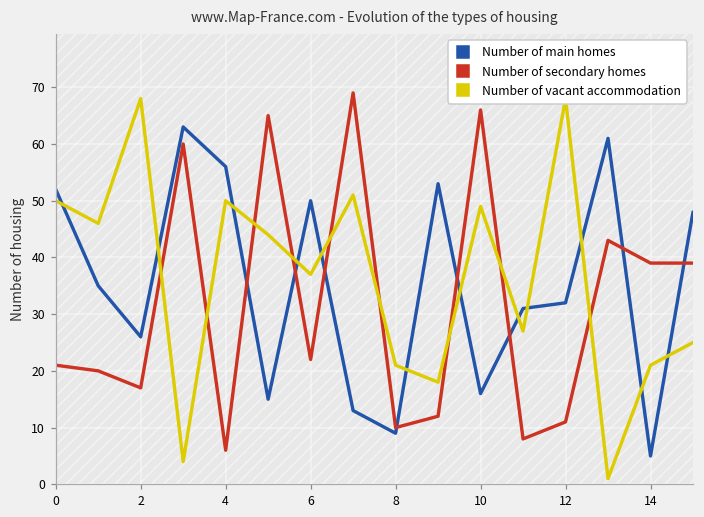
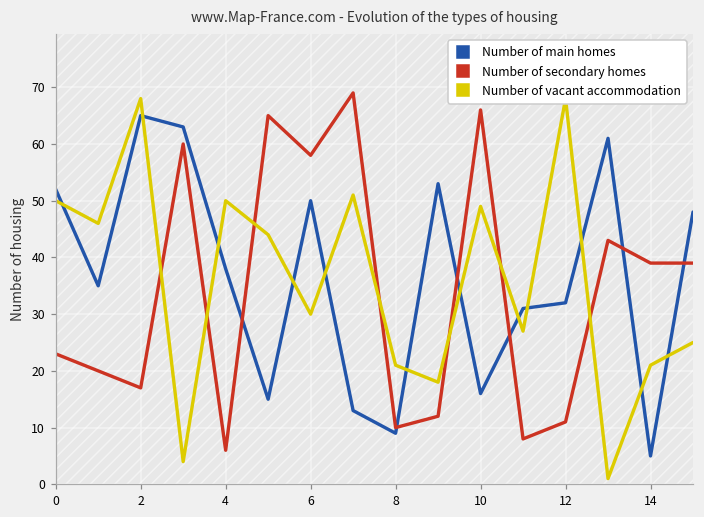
Number of secondary homes, 0: 21 -> 23
Number of main homes, 2: 26 -> 65
Number of main homes, 4: 56 -> 38
Number of secondary homes, 6: 22 -> 58
Number of vacant accommodation, 6: 37 -> 30
